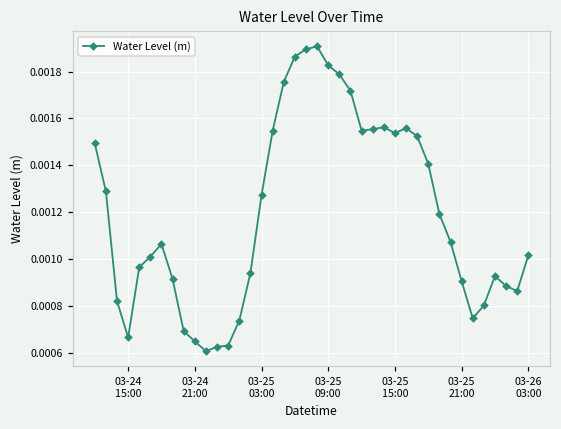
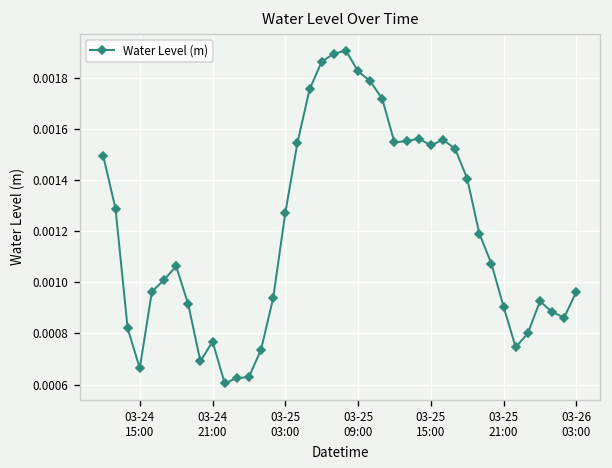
03-24 21:00: 0.00065 -> 0.00077
03-26 03:00: 0.00101 -> 0.00096
